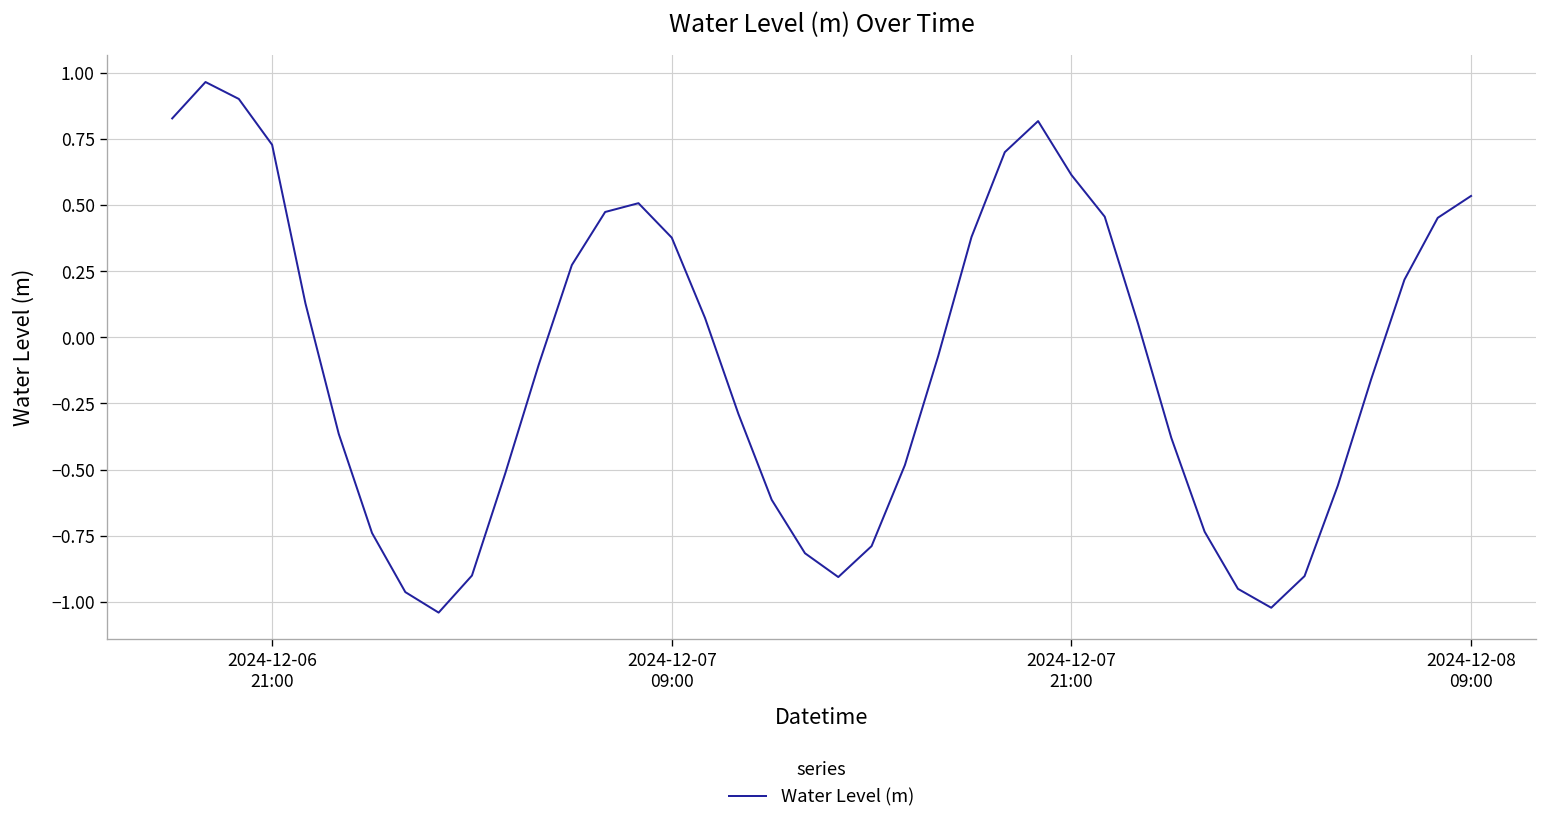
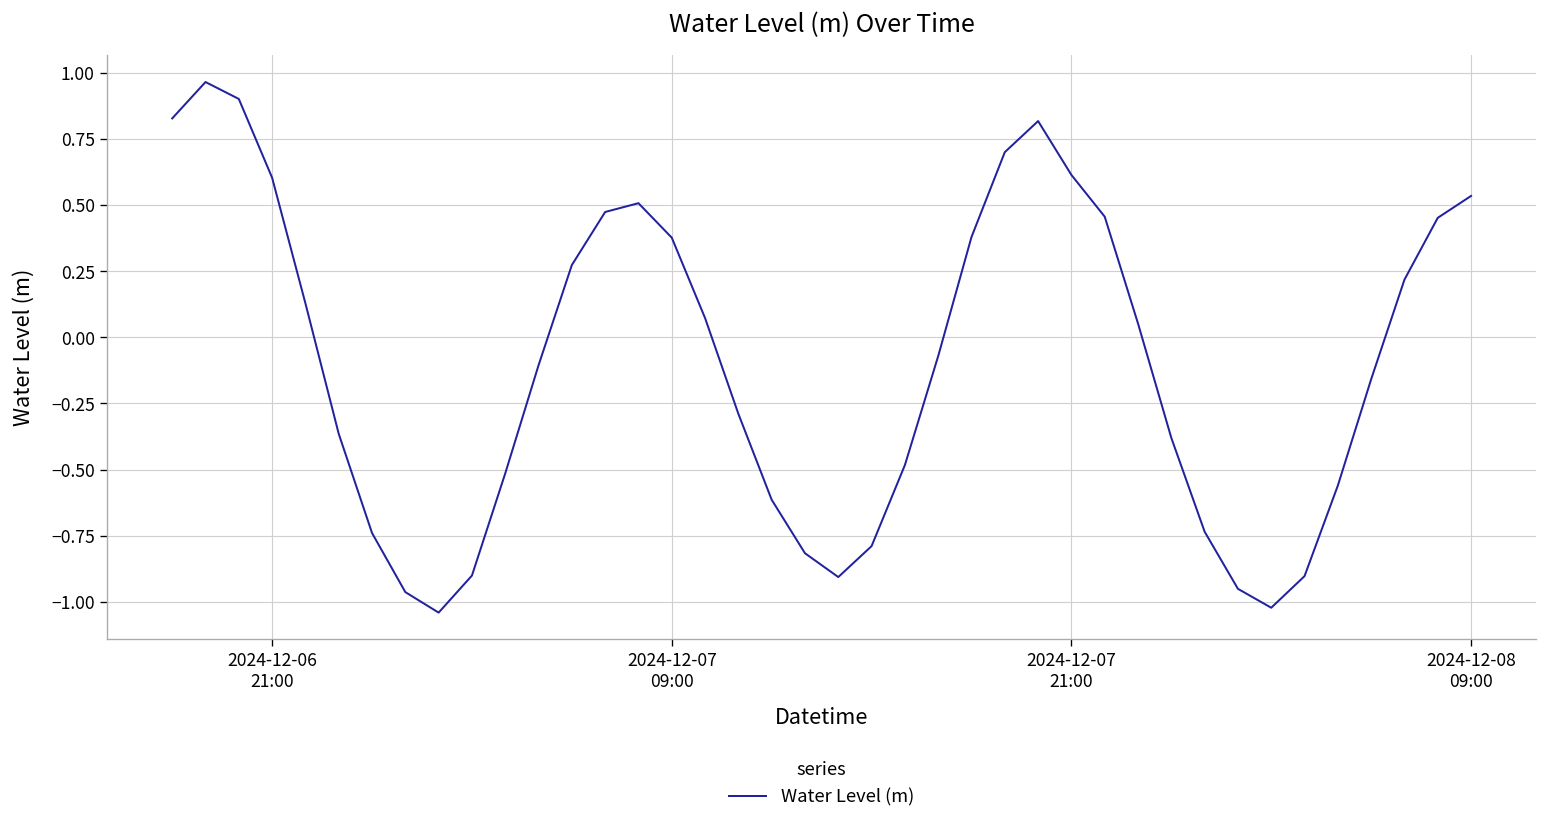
2024-12-06 21:00: 0.73 -> 0.60
